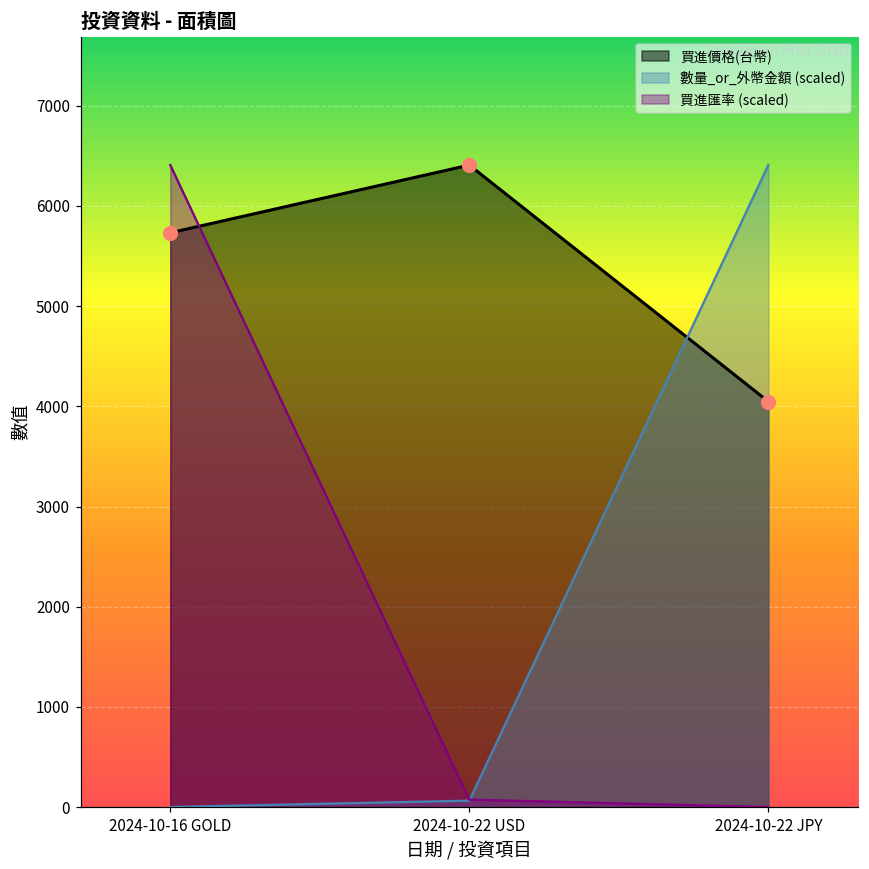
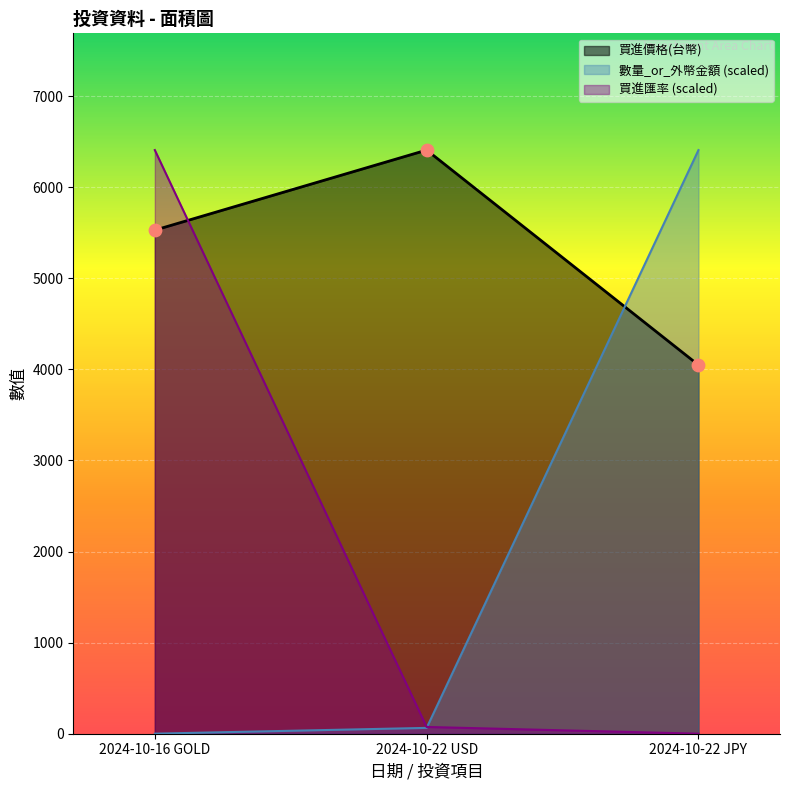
買進價格(台幣), 2024-10-16 GOLD: 5700 -> 5500
